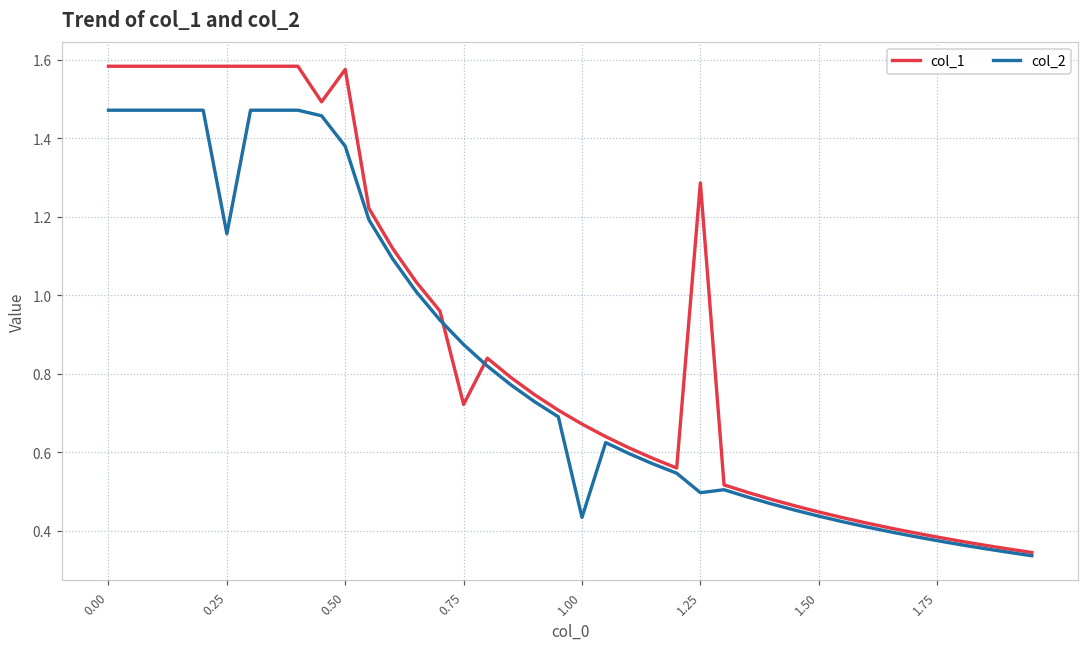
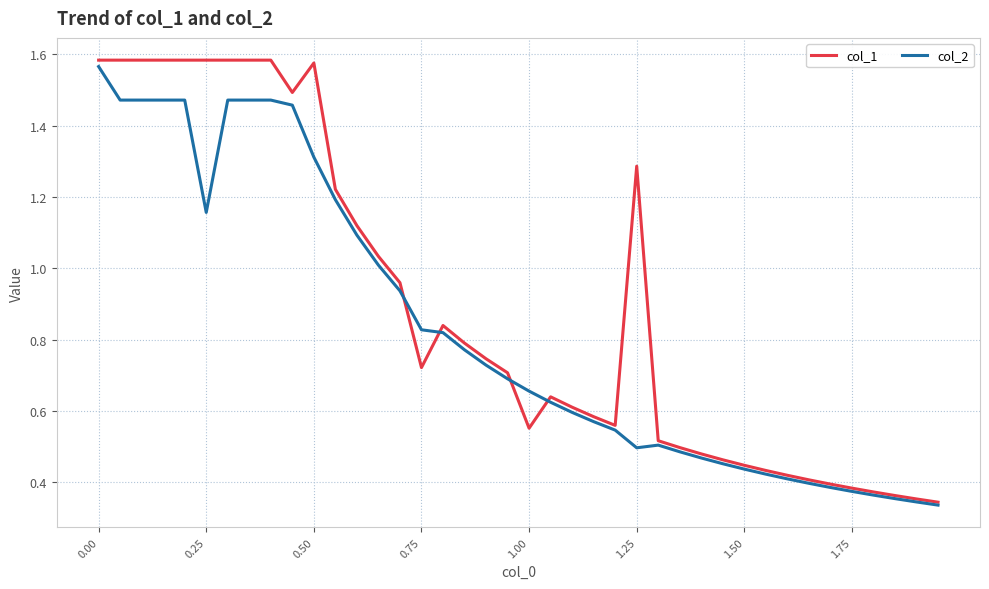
col_2, 0.00: 1.47 -> 1.57
col_2, 0.50: 1.38 -> 1.31
col_2, 0.75: 0.87 -> 0.83
col_1, 1.00: 0.67 -> 0.55
col_2, 1.00: 0.43 -> 0.66
